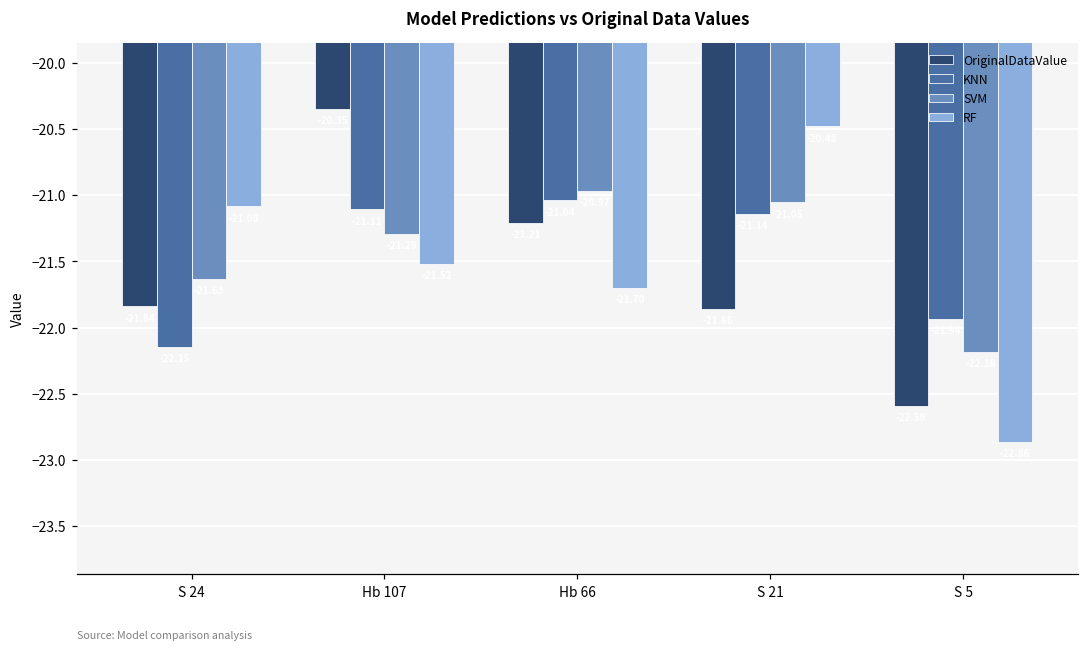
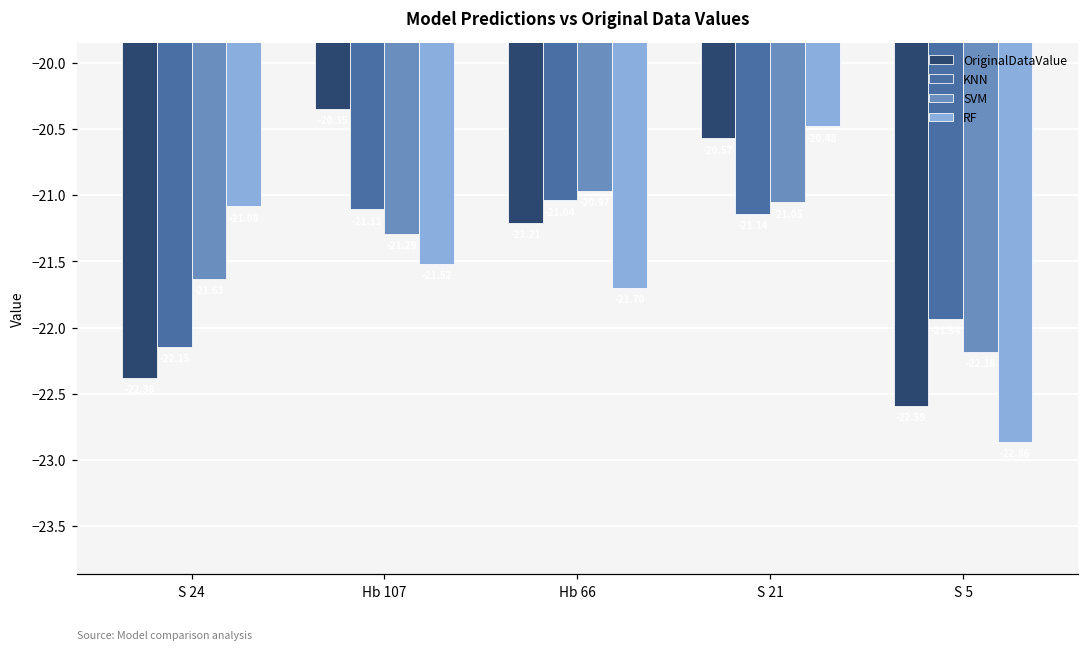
OriginalDataValue, S 24: -21.84 -> -22.38
OriginalDataValue, S 21: -21.86 -> -20.57
